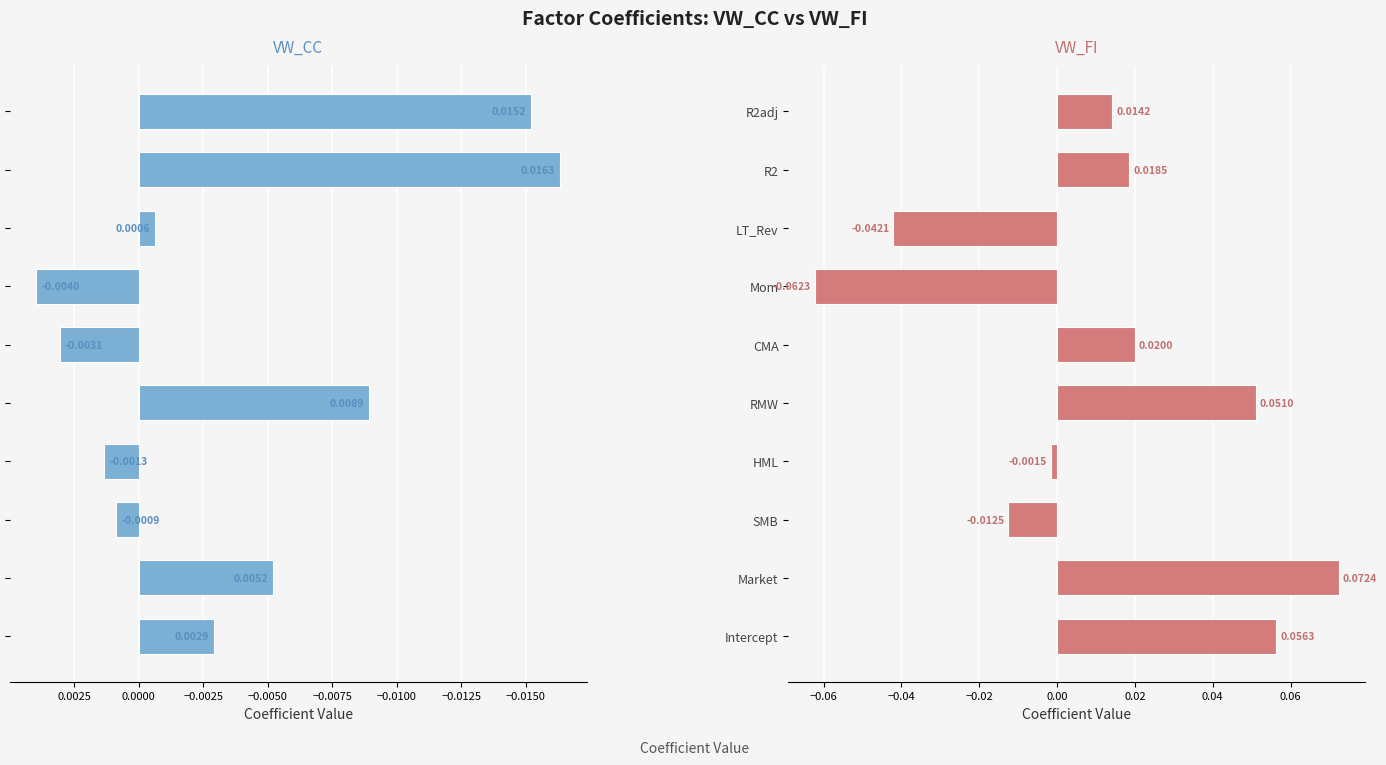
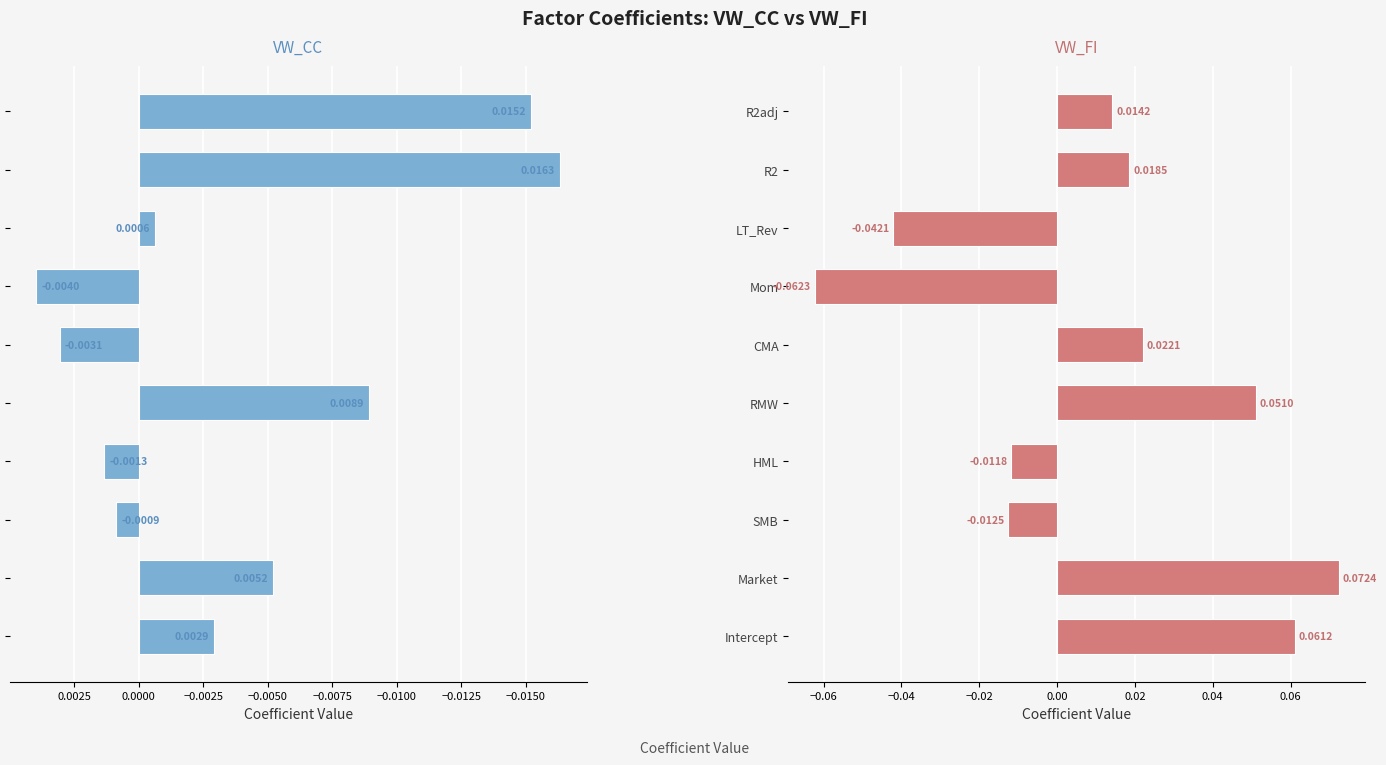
VW_FI, CMA: 0.0200 -> 0.0221
VW_FI, HML: -0.0015 -> -0.0118
VW_FI, Intercept: 0.0563 -> 0.0612
